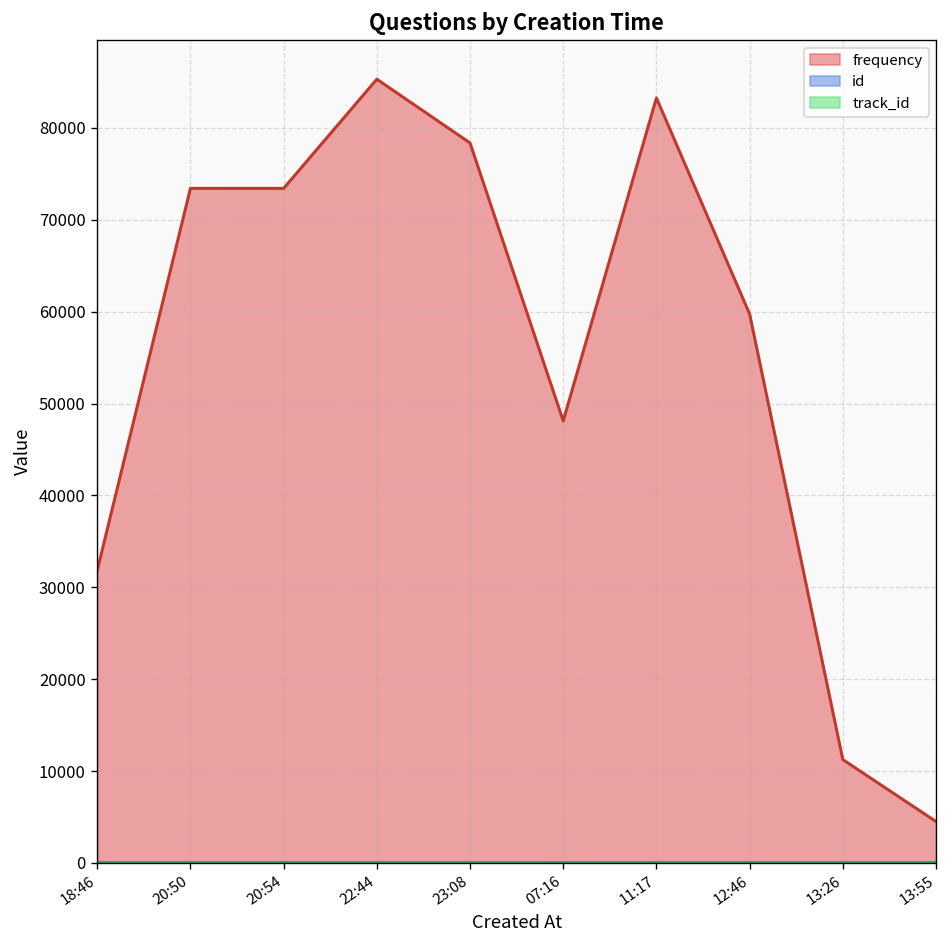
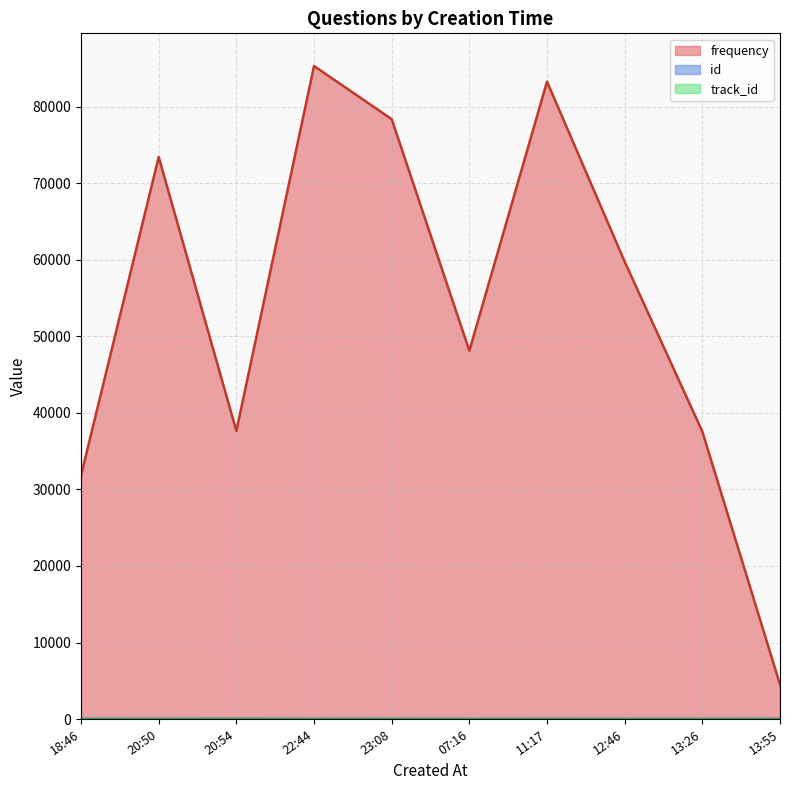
frequency, 20:54: 73000 -> 38000
frequency, 13:26: 11000 -> 38000
